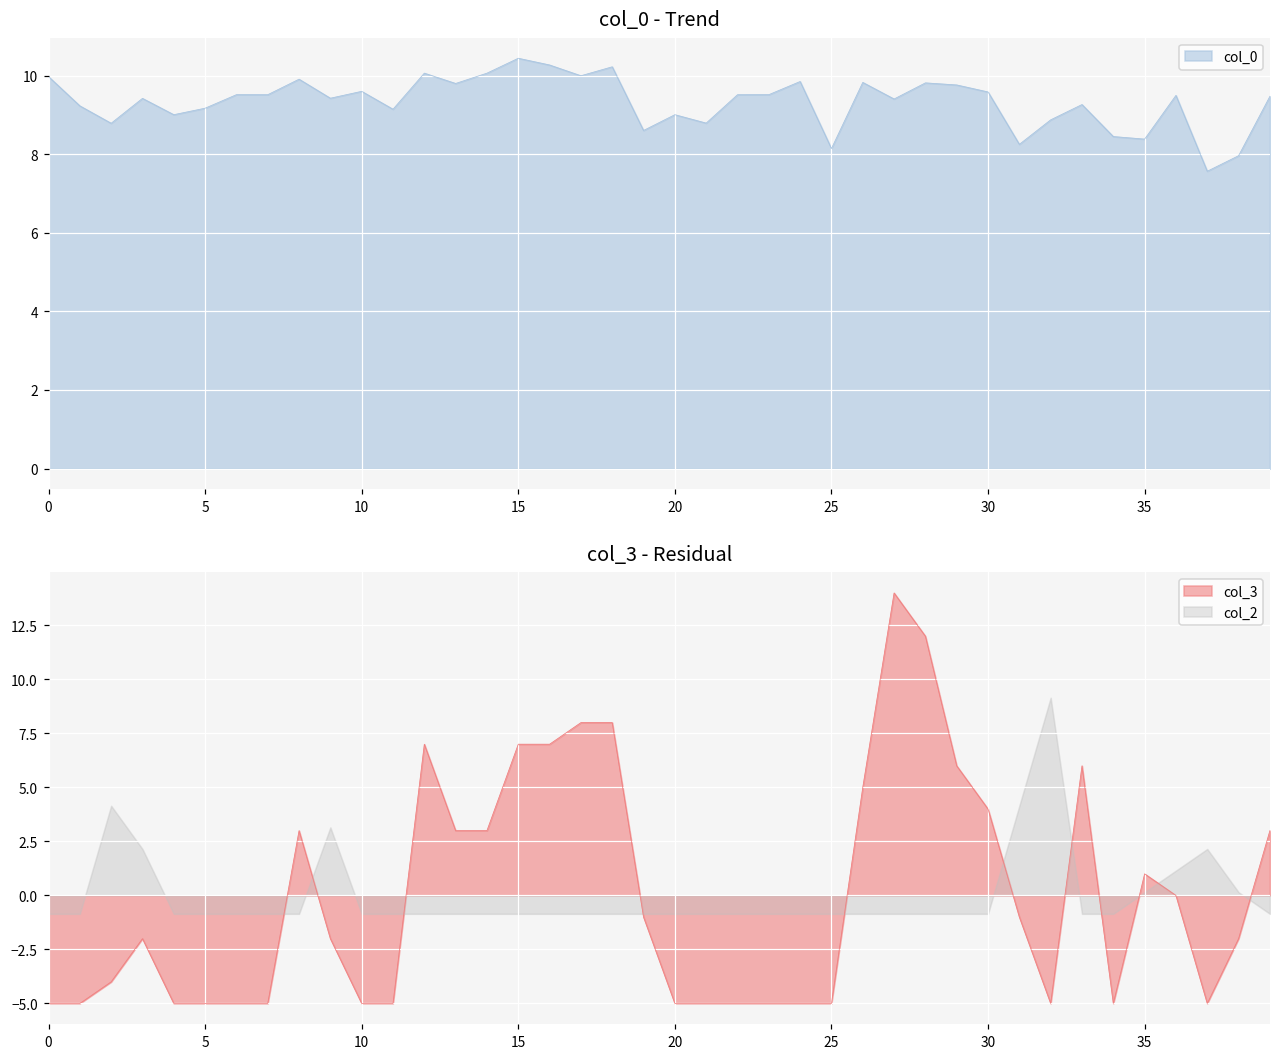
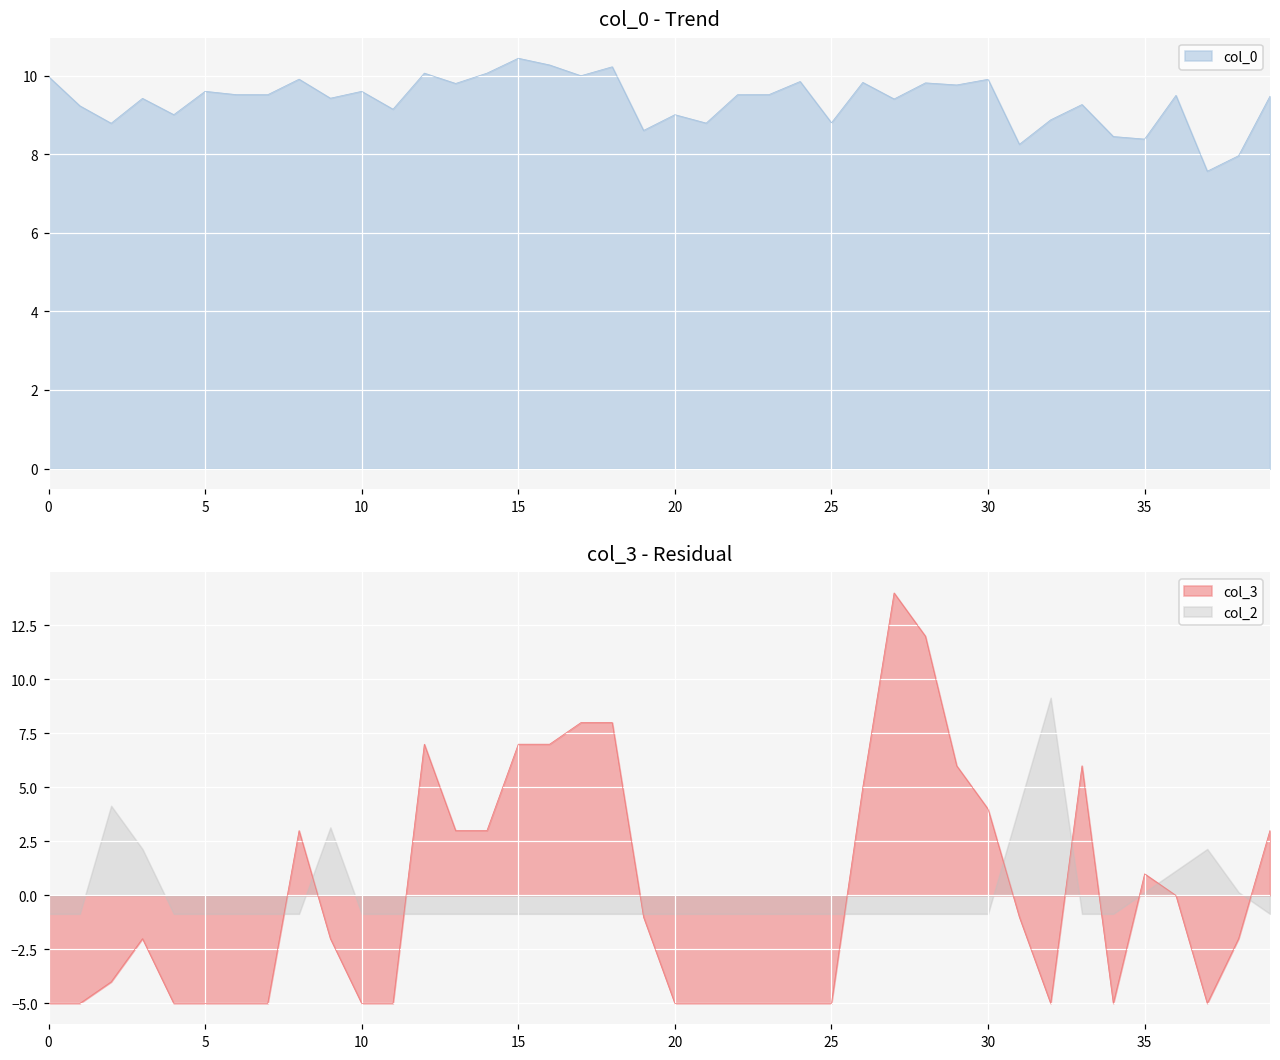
col_0 - Trend, 5: 9.2 -> 9.6
col_0 - Trend, 25: 8.1 -> 8.8
col_0 - Trend, 30: 9.6 -> 9.9
